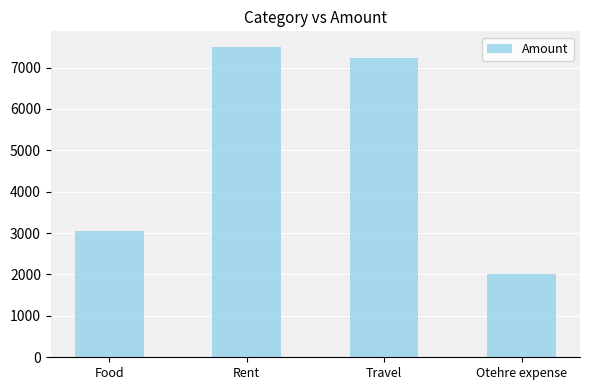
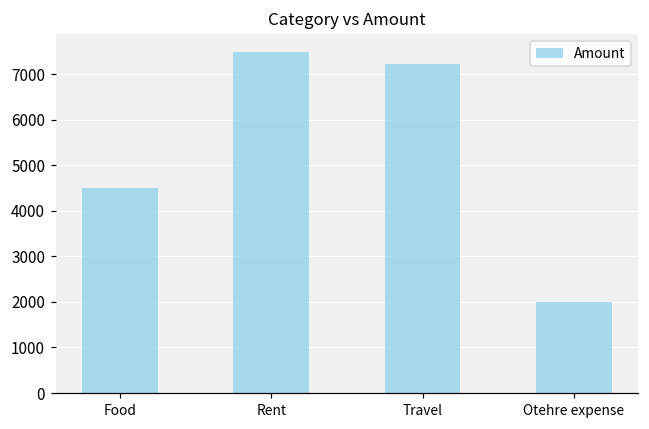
Food: 3100 -> 4500
